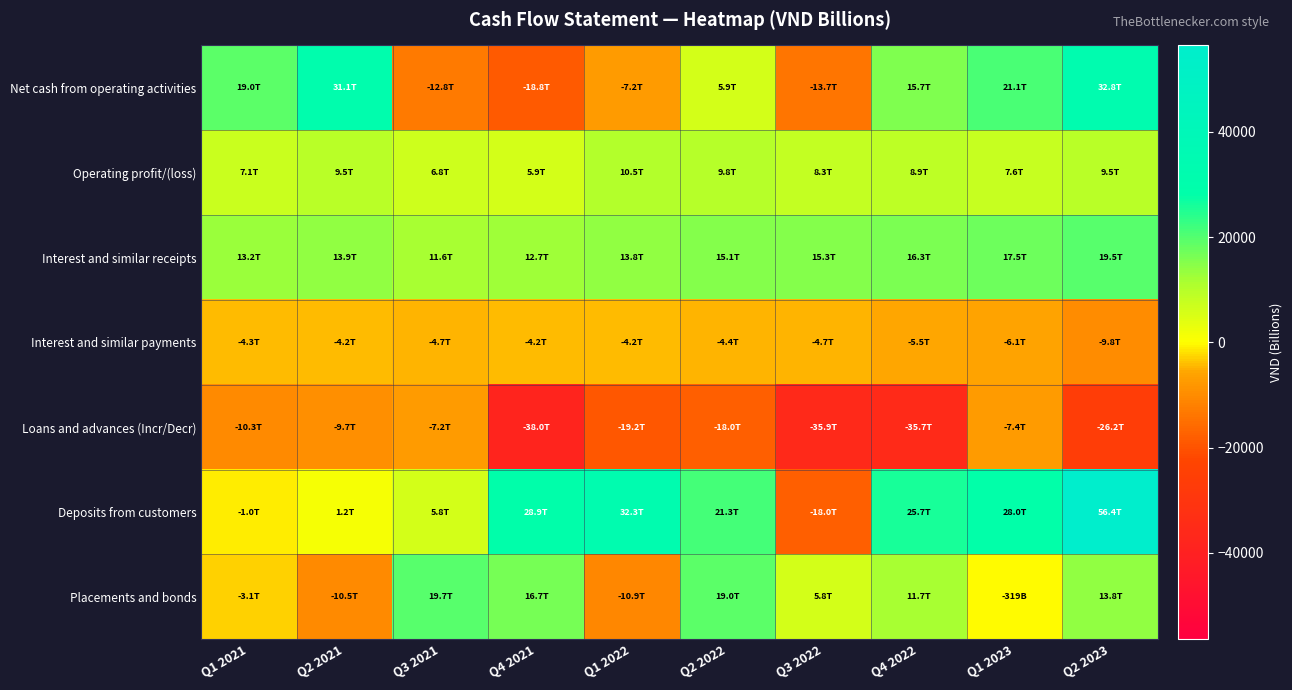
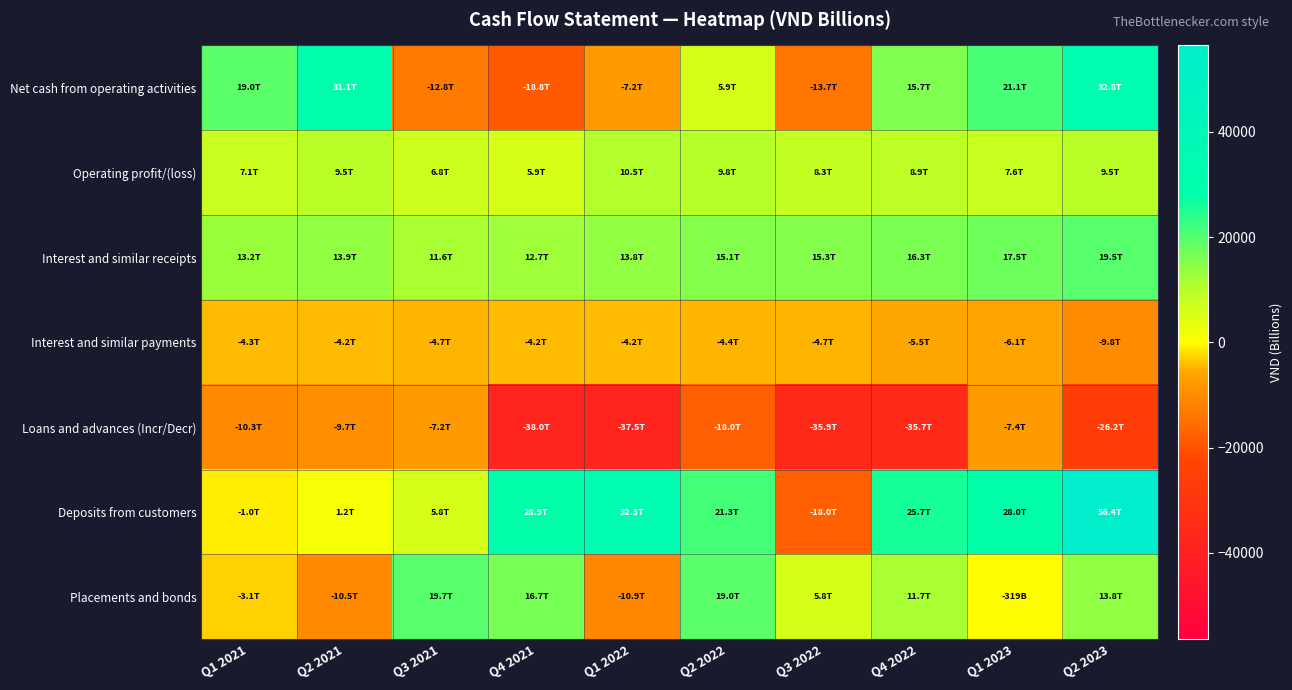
Loans and advances (Incr/Decr), Q1 2022: -19.2T -> -37.5T
